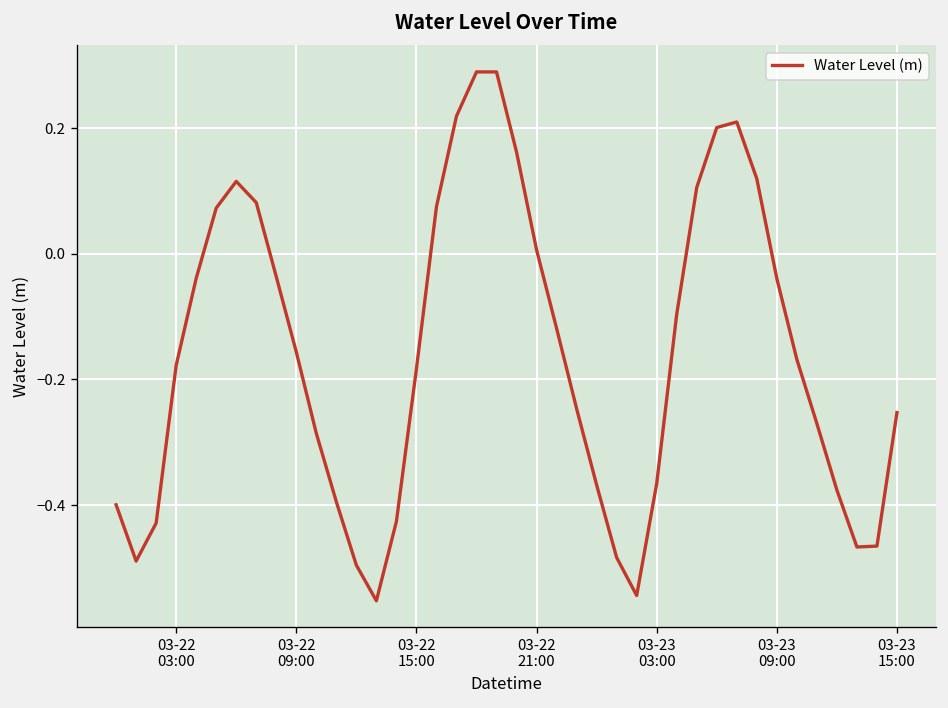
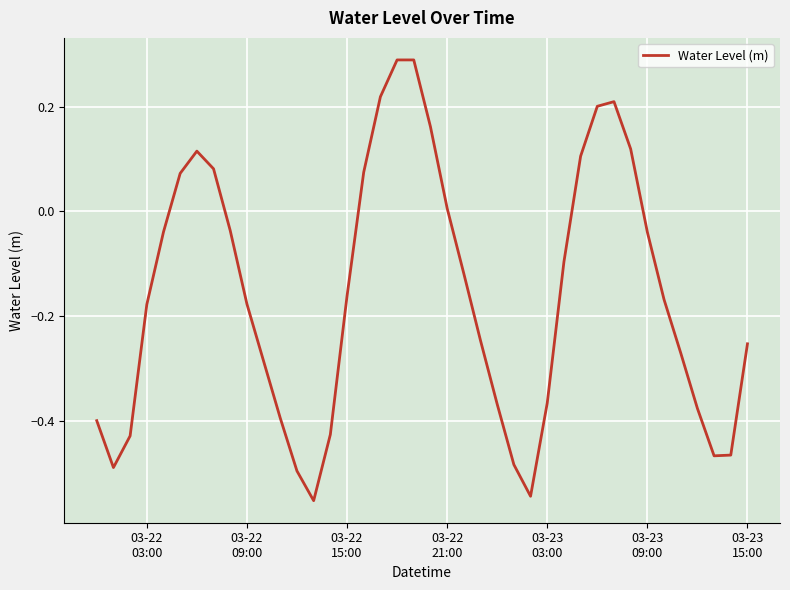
03-22 09:00: -0.16 -> -0.18
03-22 15:00: -0.18 -> -0.16
